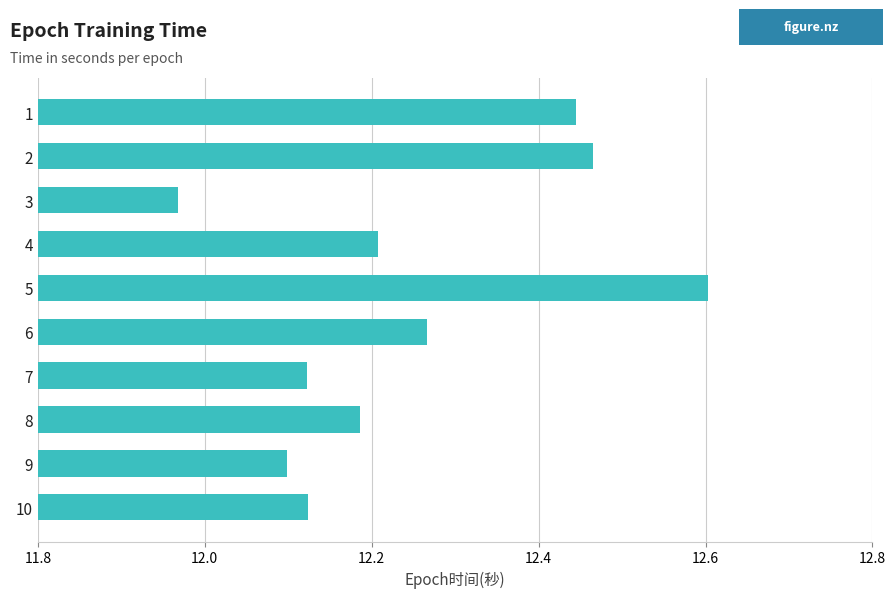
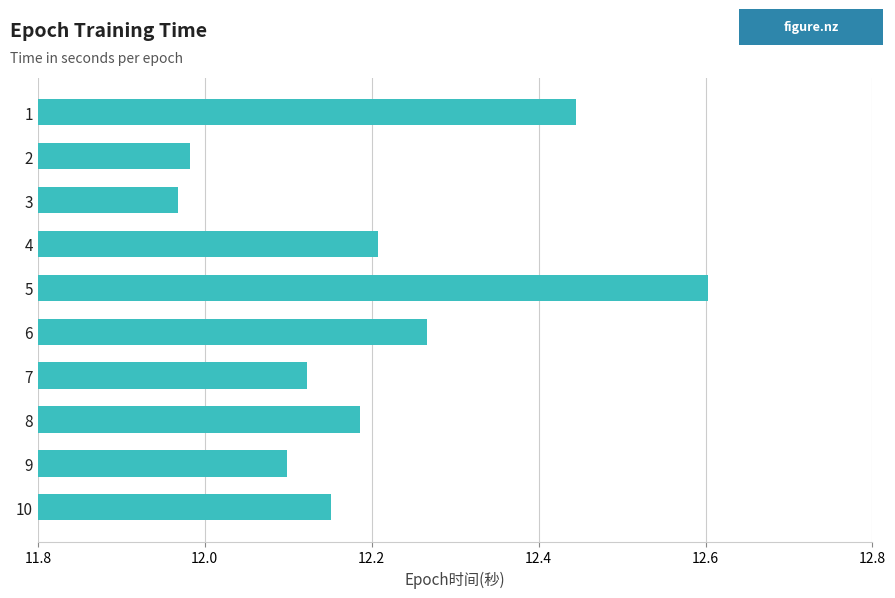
2: 12.46 -> 11.98
10: 12.12 -> 12.15
